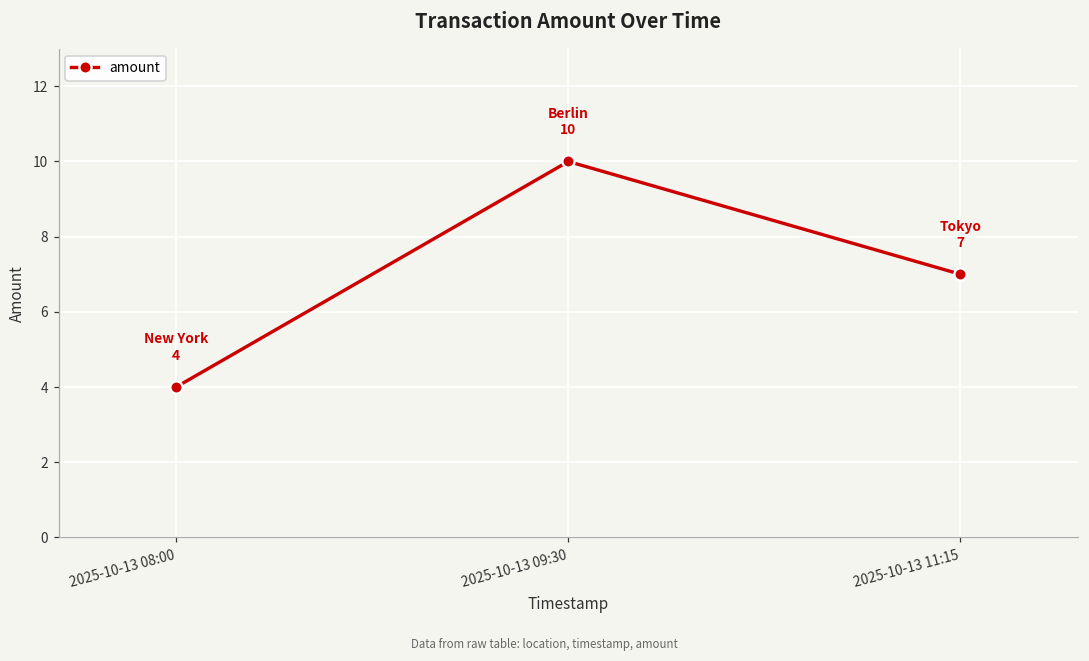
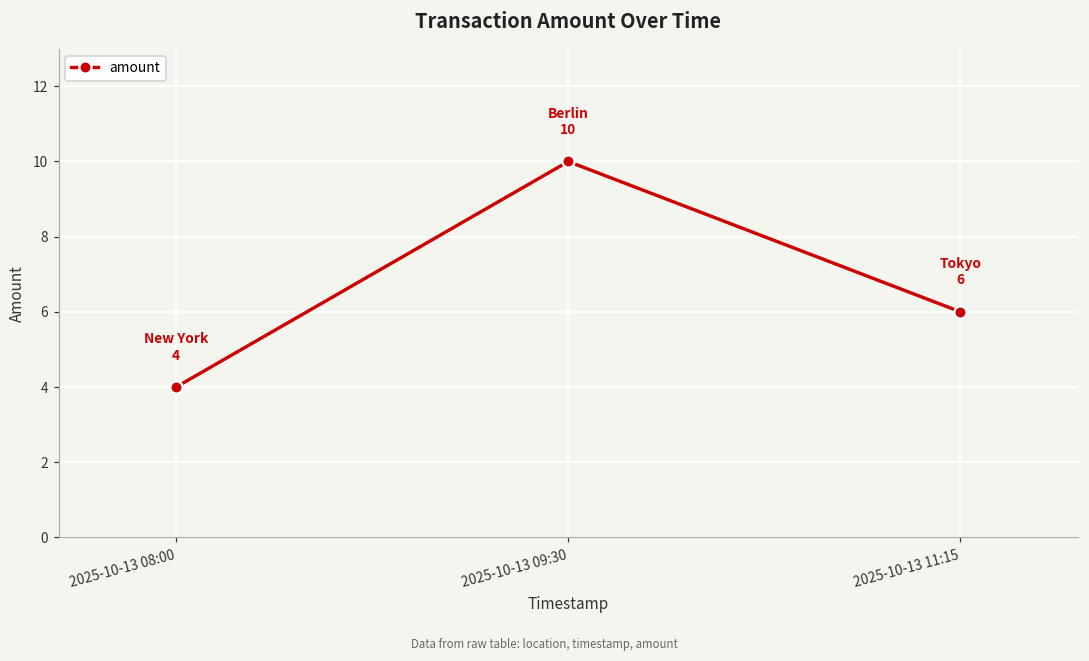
2025-10-13 11:15: 7 -> 6
